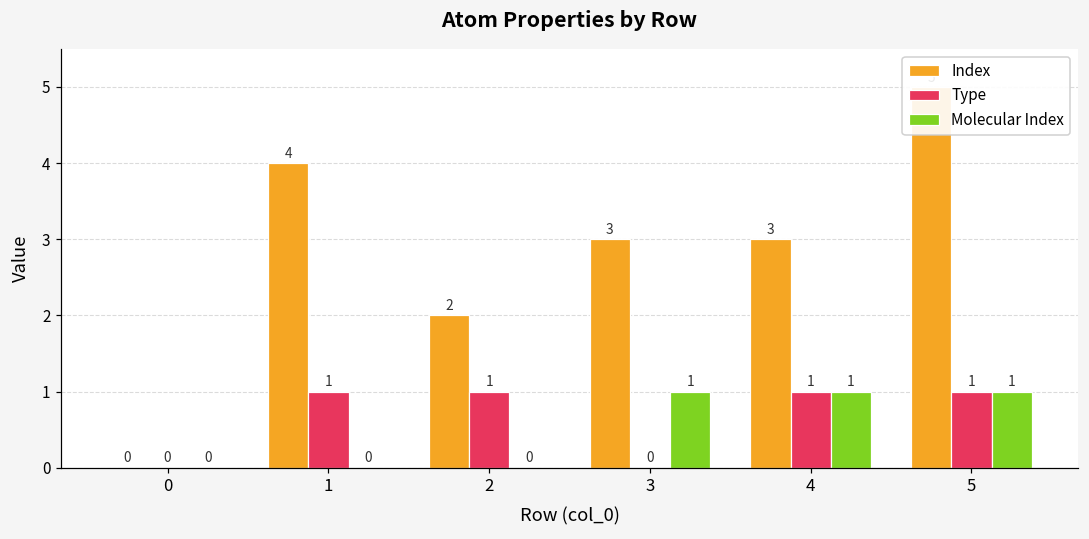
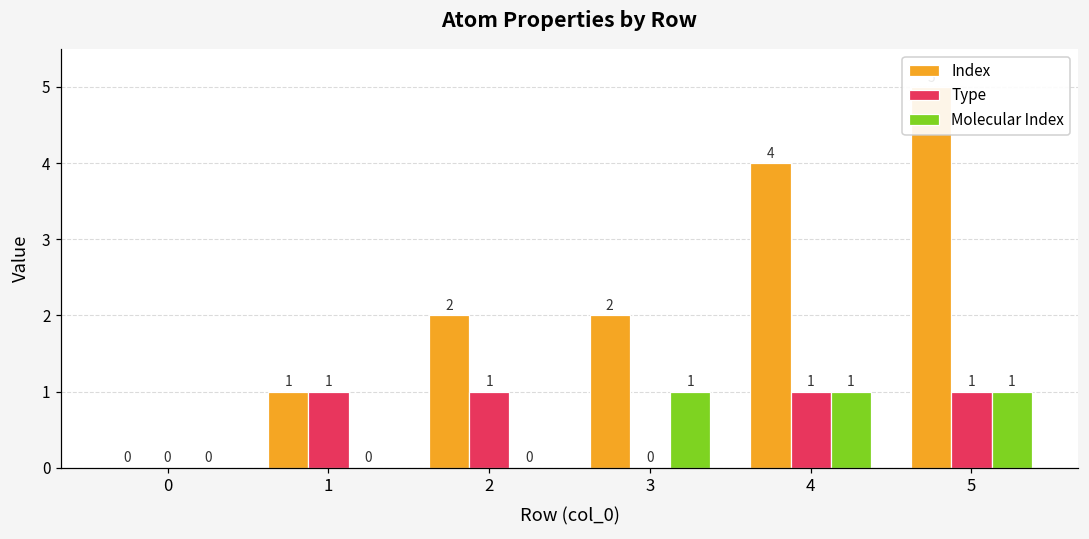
Index, 1: 4 -> 1
Index, 3: 3 -> 2
Index, 4: 3 -> 4
